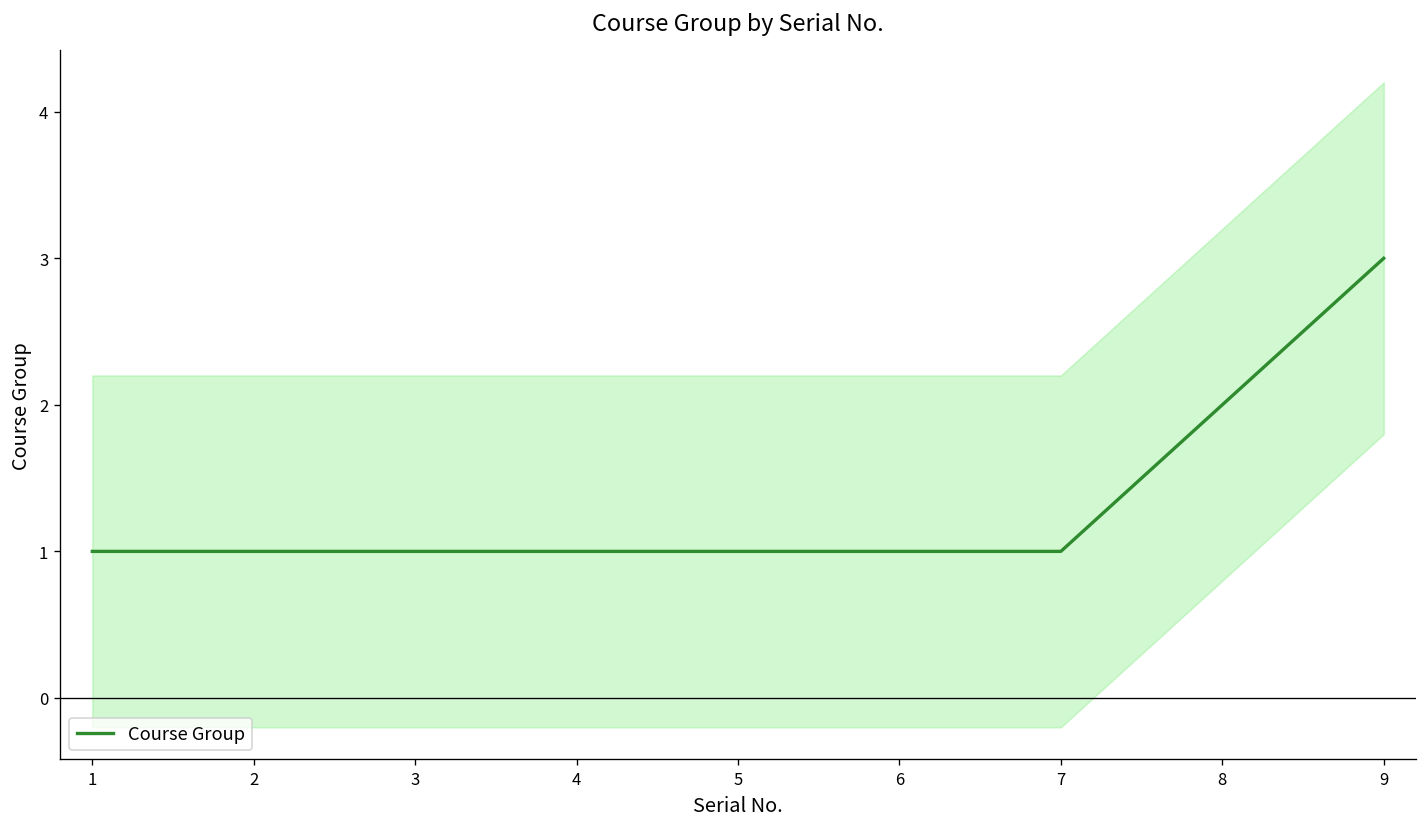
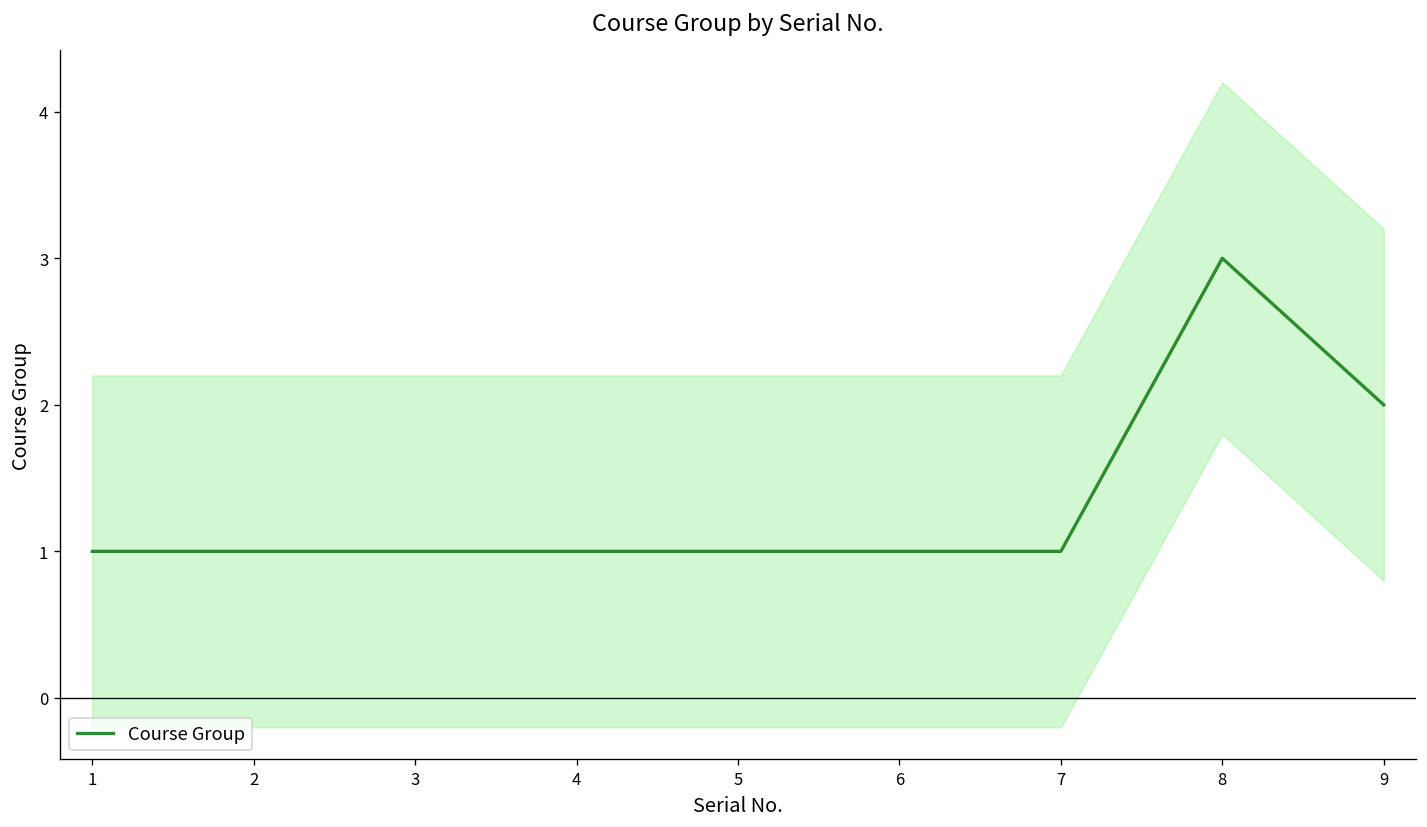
Course Group, 8: 2 -> 3
Course Group, 9: 3 -> 2
